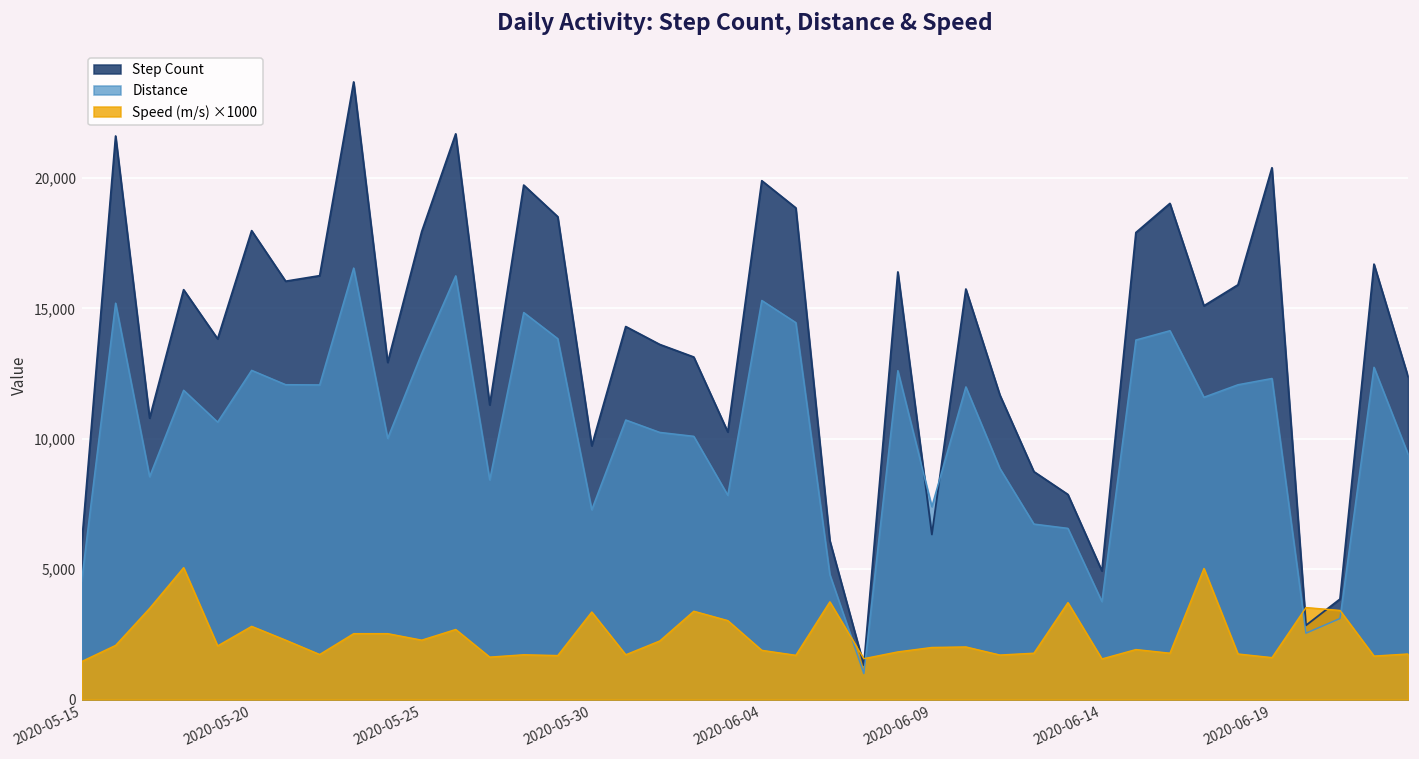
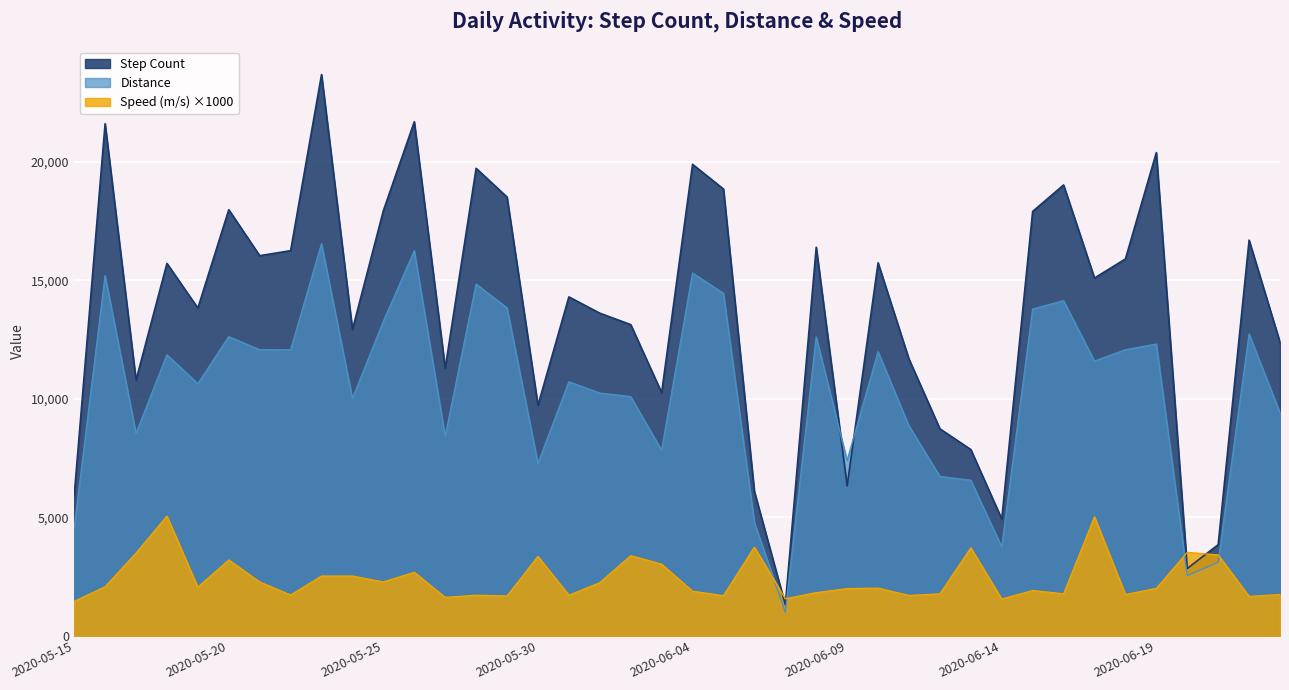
Speed (m/s) ×1000, 2020-05-20: 2,800 -> 3,200
Speed (m/s) ×1000, 2020-06-19: 1,600 -> 2,000
